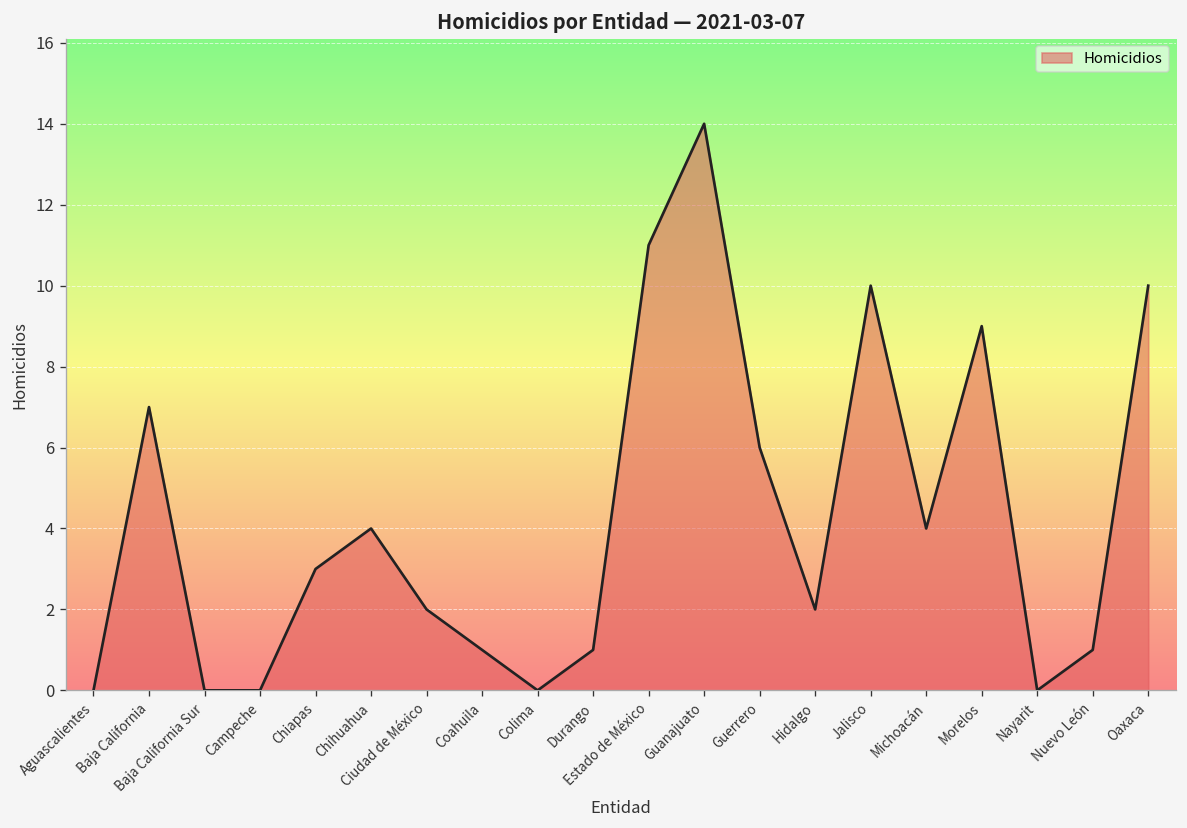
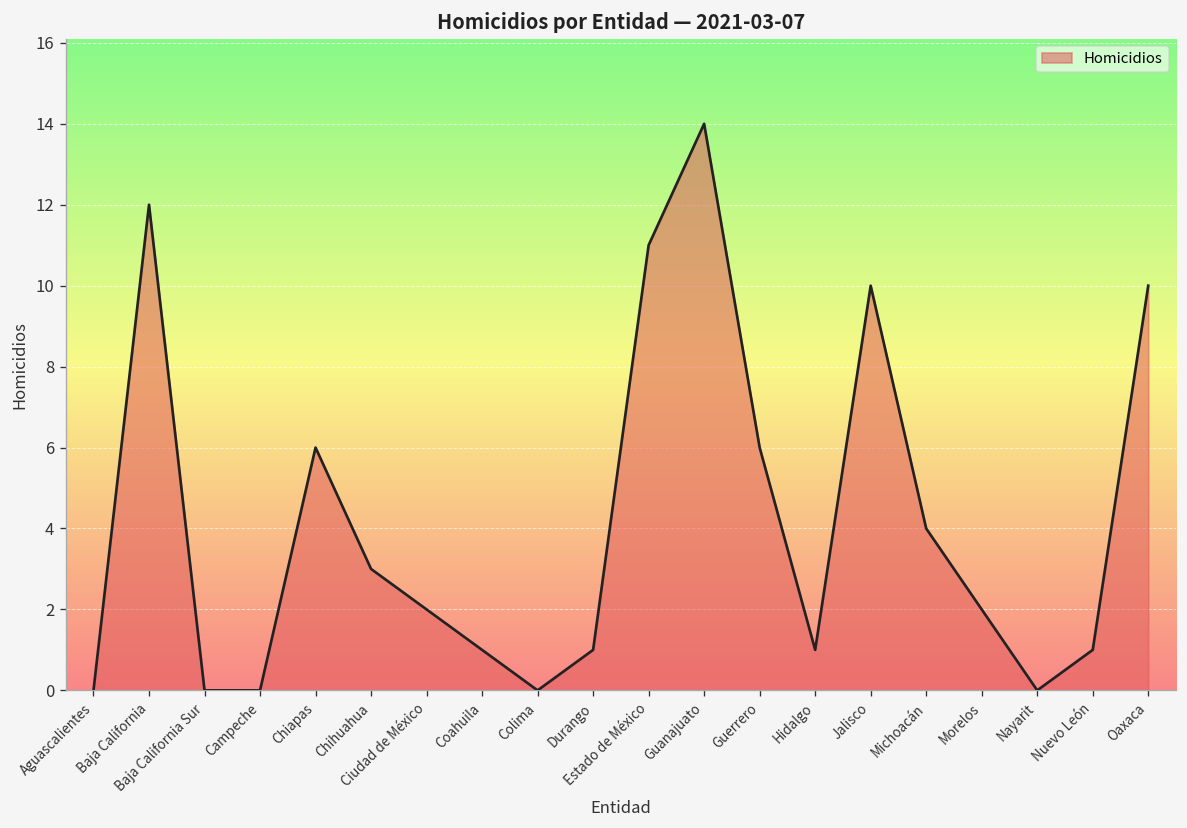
Baja California: 7 -> 12
Chiapas: 3 -> 6
Chihuahua: 4 -> 3
Hidalgo: 2 -> 1
Morelos: 9 -> 2
